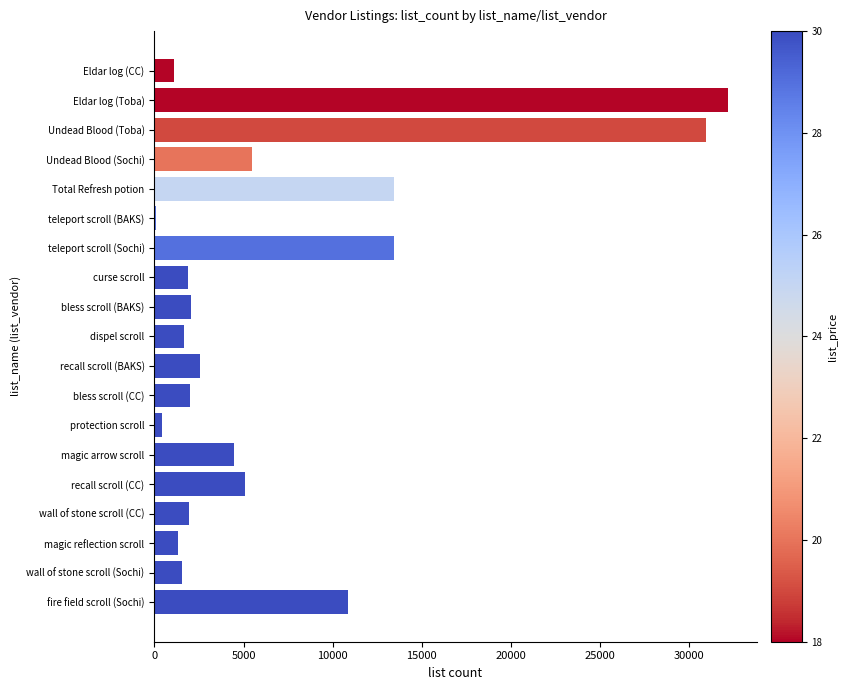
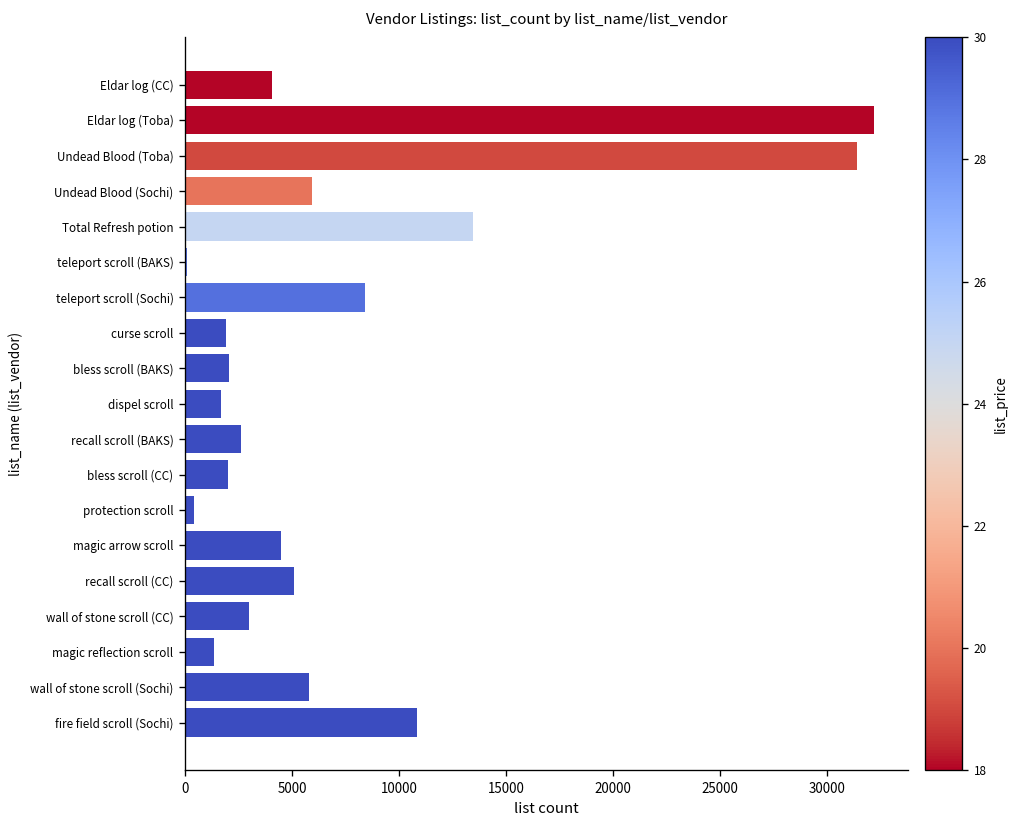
Eldar log (CC): 1100 -> 4000
Undead Blood (Toba): 30900 -> 31400
Undead Blood (Sochi): 5500 -> 5900
teleport scroll (Sochi): 13400 -> 8400
wall of stone scroll (CC): 2000 -> 3000
wall of stone scroll (Sochi): 1500 -> 5800
